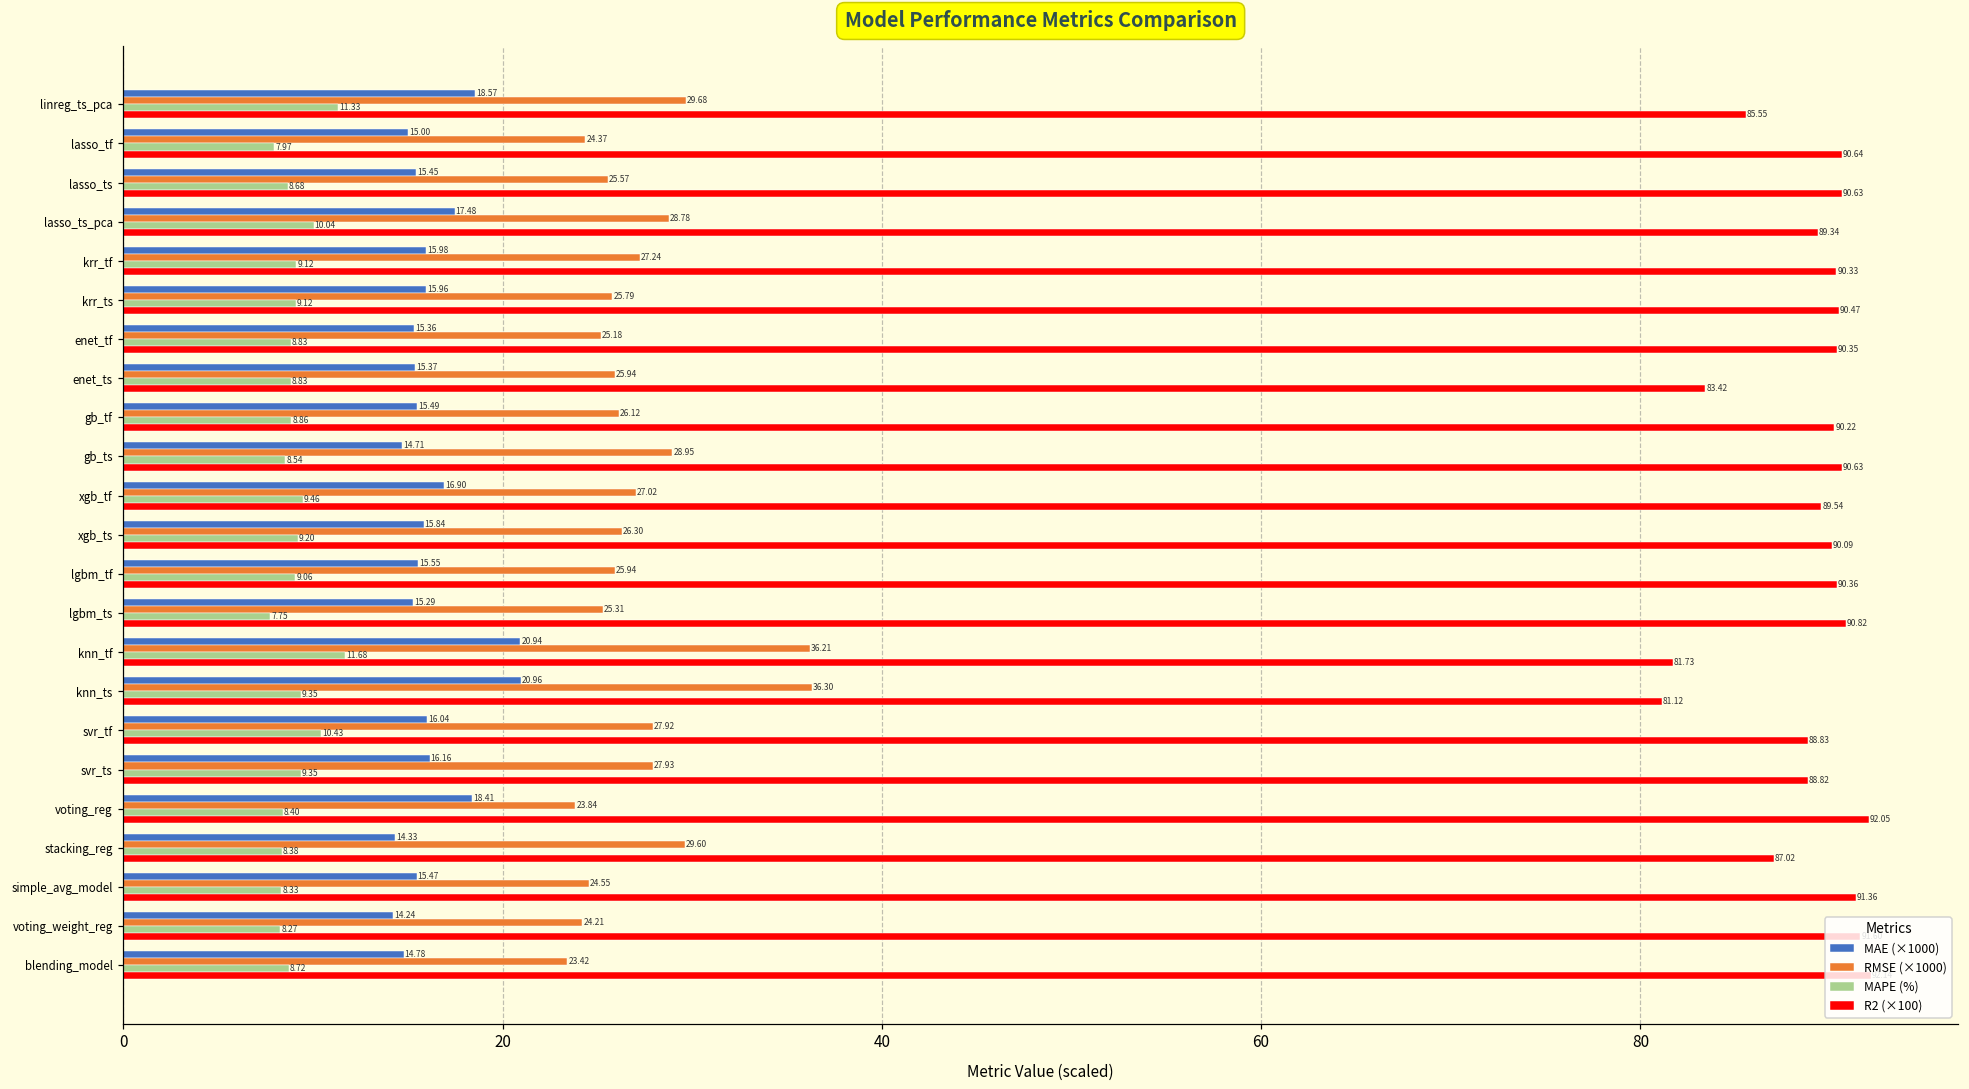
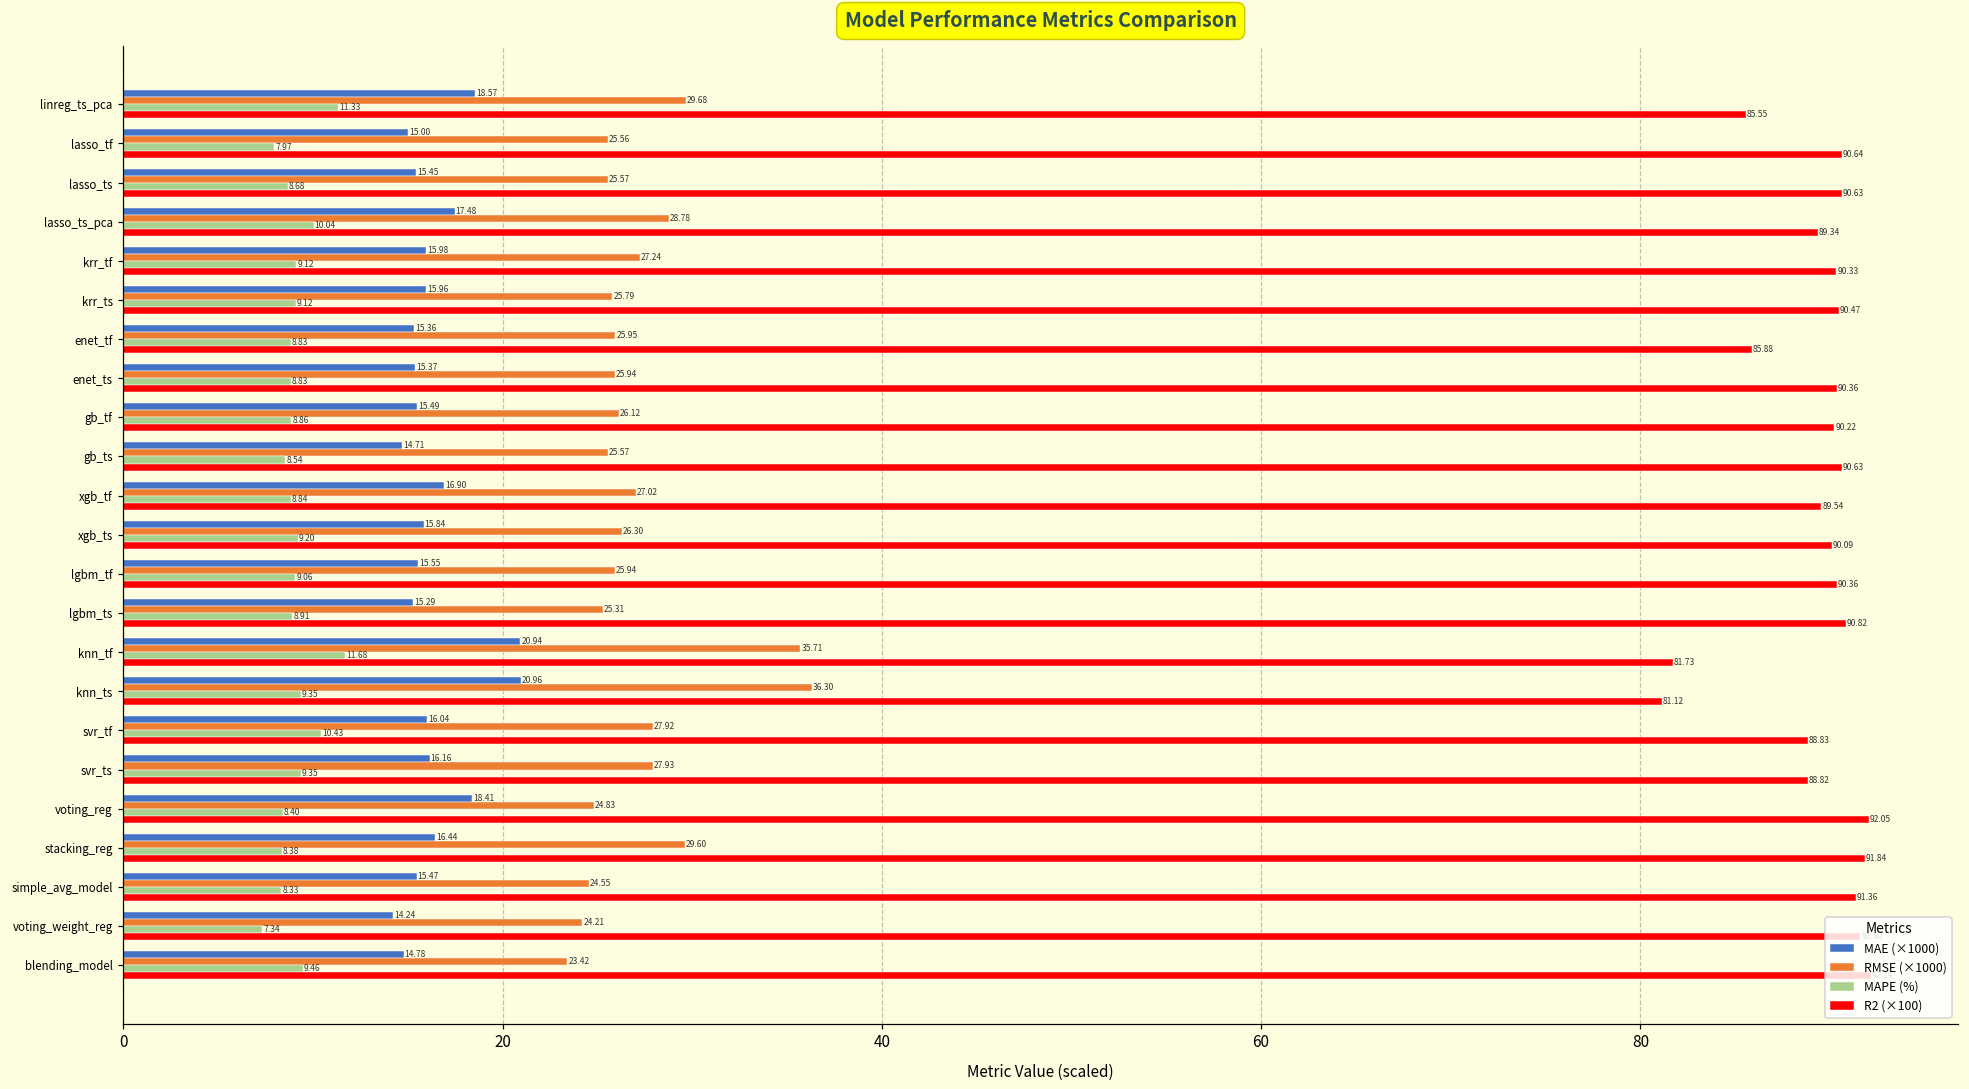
RMSE (×1000), lasso_tf: 24.37 -> 25.56
RMSE (×1000), enet_tf: 25.18 -> 25.95
R2 (×100), enet_tf: 90.35 -> 85.88
R2 (×100), enet_ts: 83.42 -> 90.36
RMSE (×1000), gb_ts: 28.95 -> 25.57
MAPE (%), xgb_tf: 9.46 -> 8.84
MAPE (%), lgbm_ts: 7.75 -> 8.91
RMSE (×1000), knn_tf: 36.21 -> 35.71
RMSE (×1000), voting_reg: 23.84 -> 24.83
MAE (×1000), stacking_reg: 14.33 -> 16.44
R2 (×100), stacking_reg: 87.02 -> 91.84
MAPE (%), voting_weight_reg: 8.27 -> 7.34
MAPE (%), blending_model: 8.72 -> 9.46
